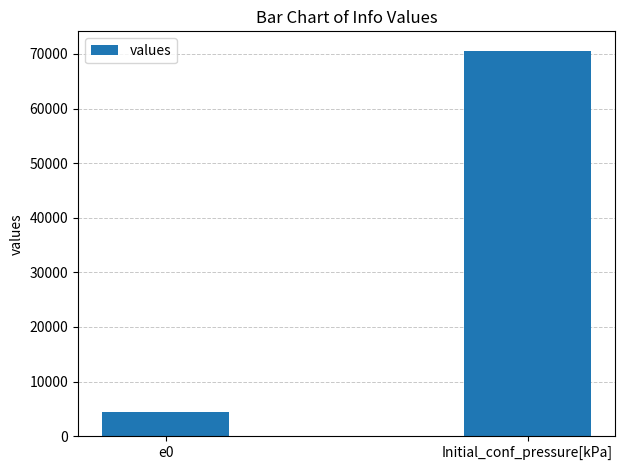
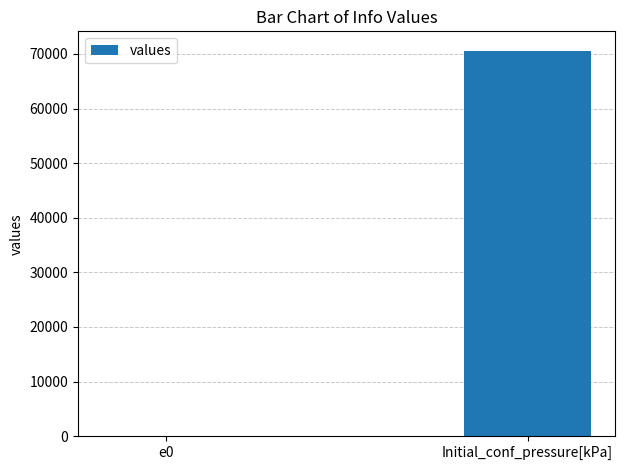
e0: 4000 -> 0
